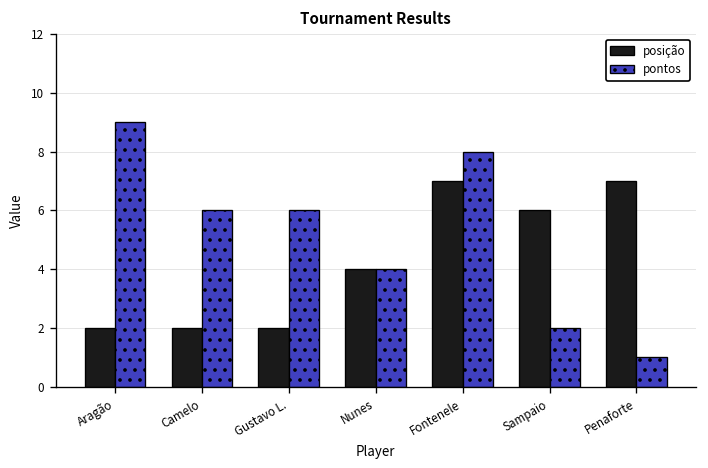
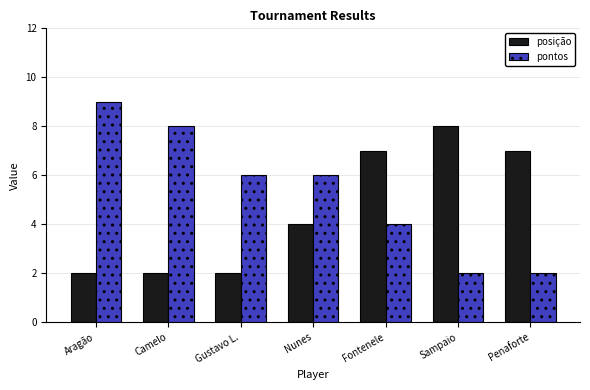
pontos, Camelo: 6 -> 8
pontos, Nunes: 4 -> 6
pontos, Fontenele: 8 -> 4
posição, Sampaio: 6 -> 8
pontos, Penaforte: 1 -> 2
